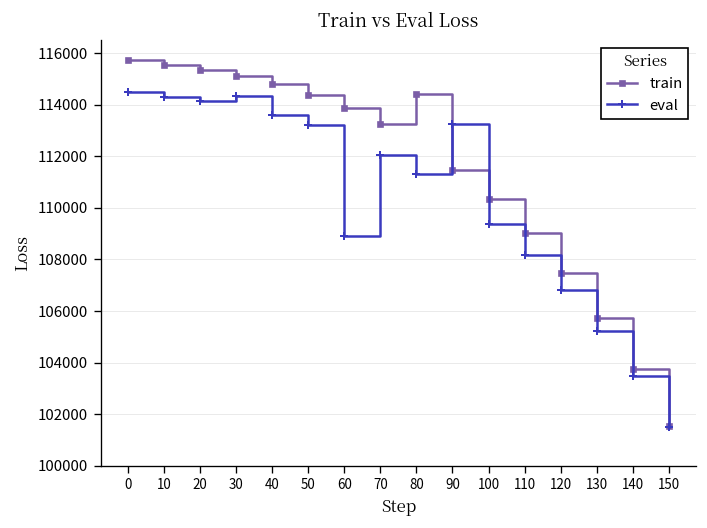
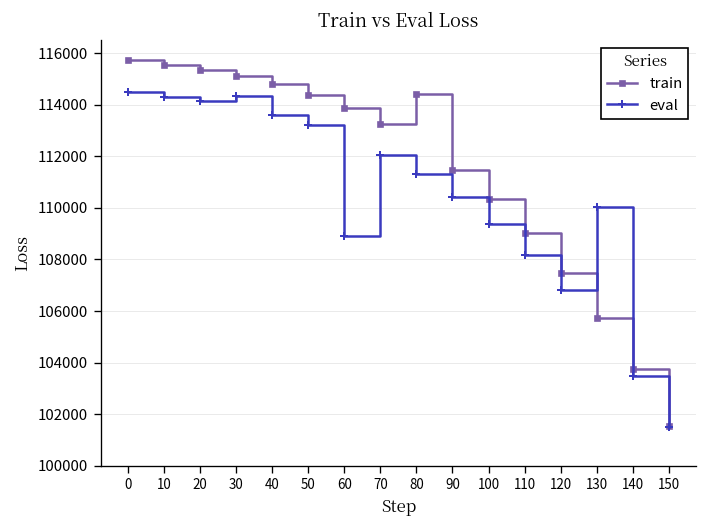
eval, 90: 113300 -> 110400
eval, 130: 105200 -> 110000
